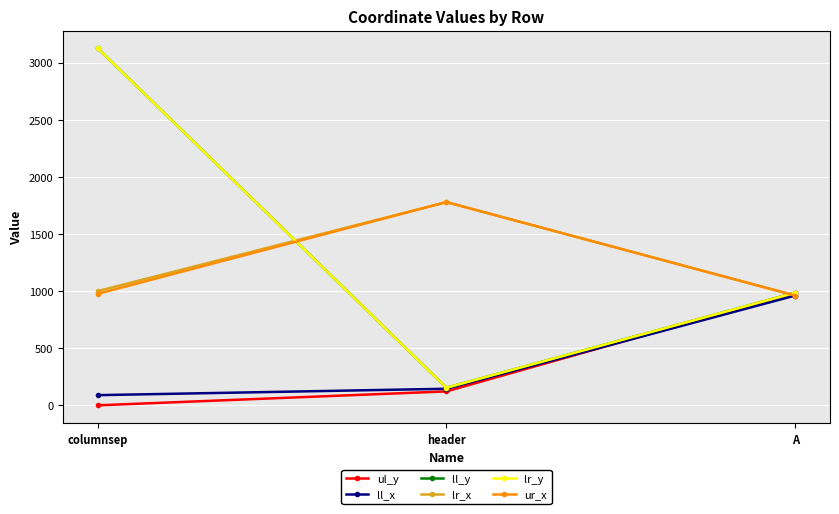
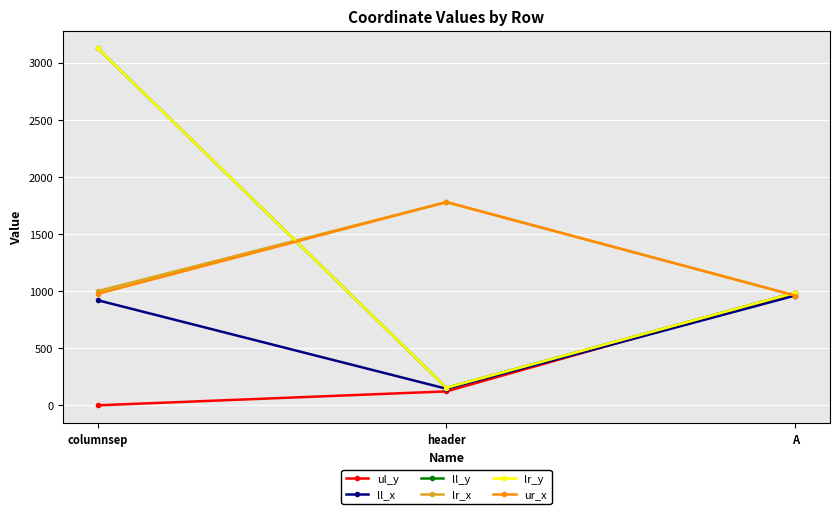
ll_x, columnsep: 90 -> 920
